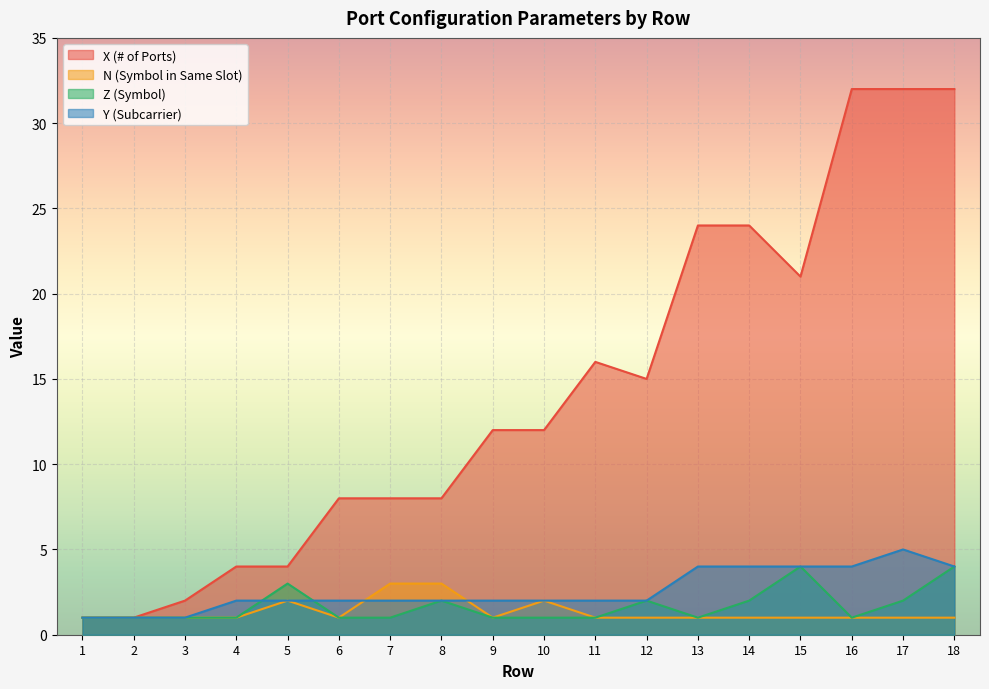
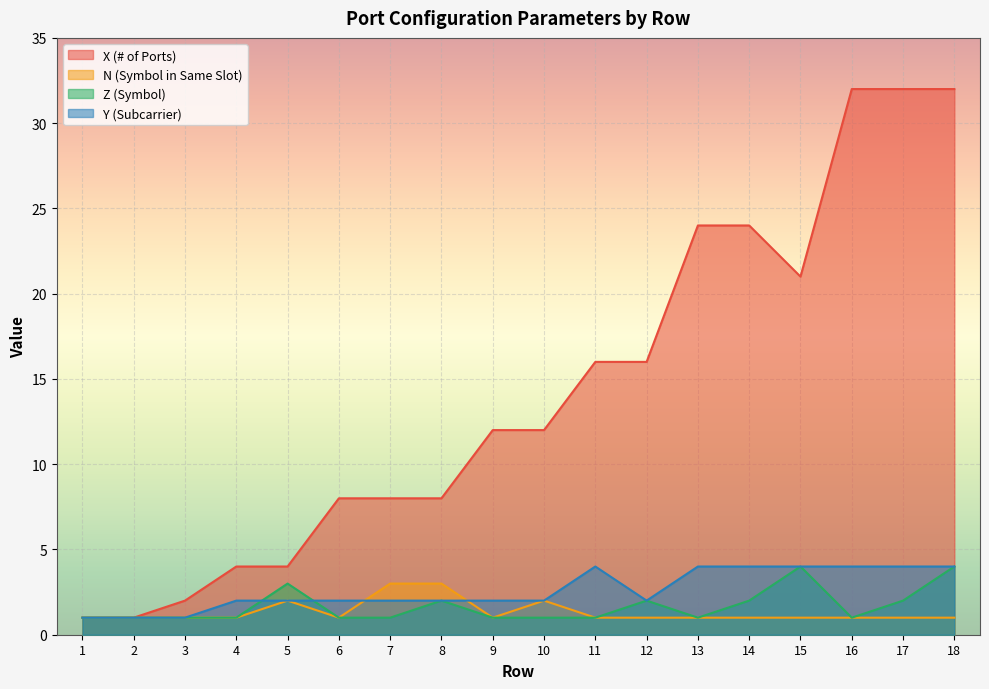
Y (Subcarrier), 11: 2 -> 4
X (# of Ports), 12: 15 -> 16
Y (Subcarrier), 17: 5 -> 4
